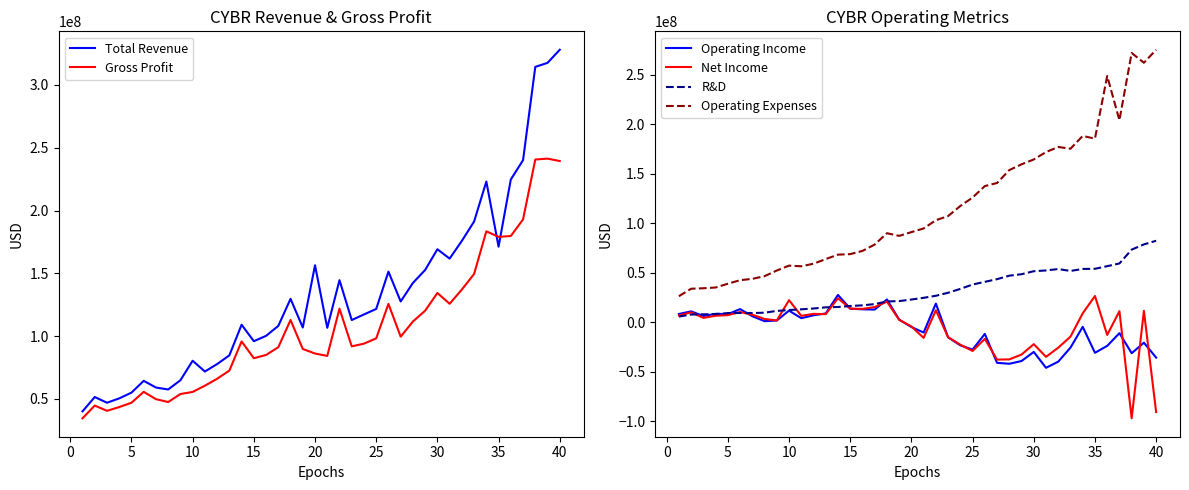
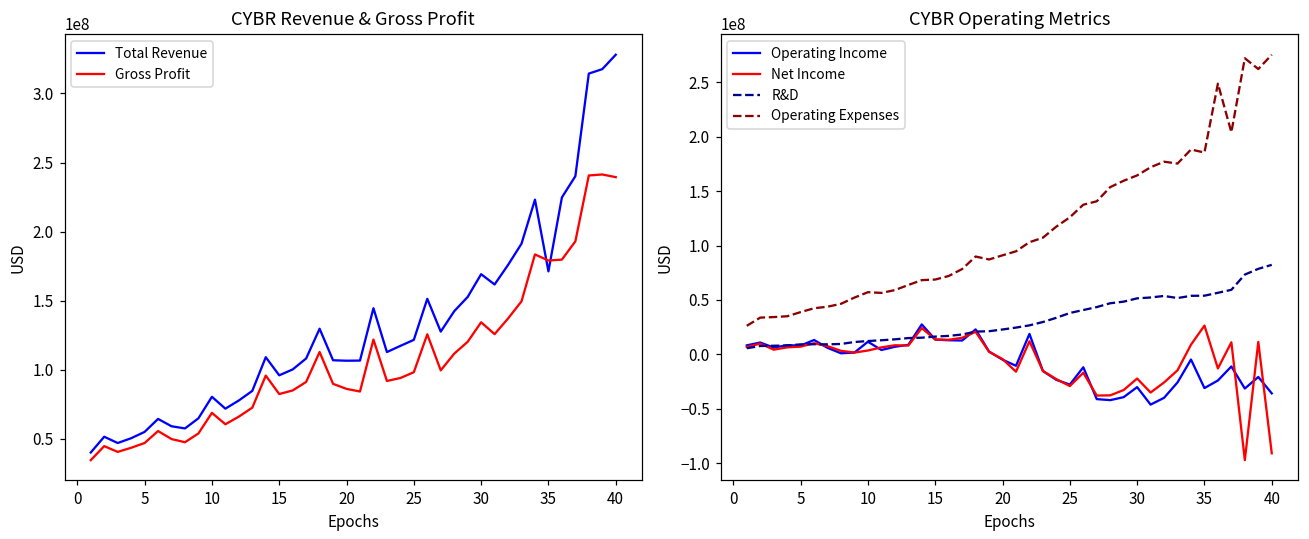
CYBR Revenue & Gross Profit, Gross Profit, 10: 56000000 -> 69000000
CYBR Revenue & Gross Profit, Total Revenue, 20: 156000000 -> 106000000
CYBR Operating Metrics, Net Income, 10: 20000000 -> 0
